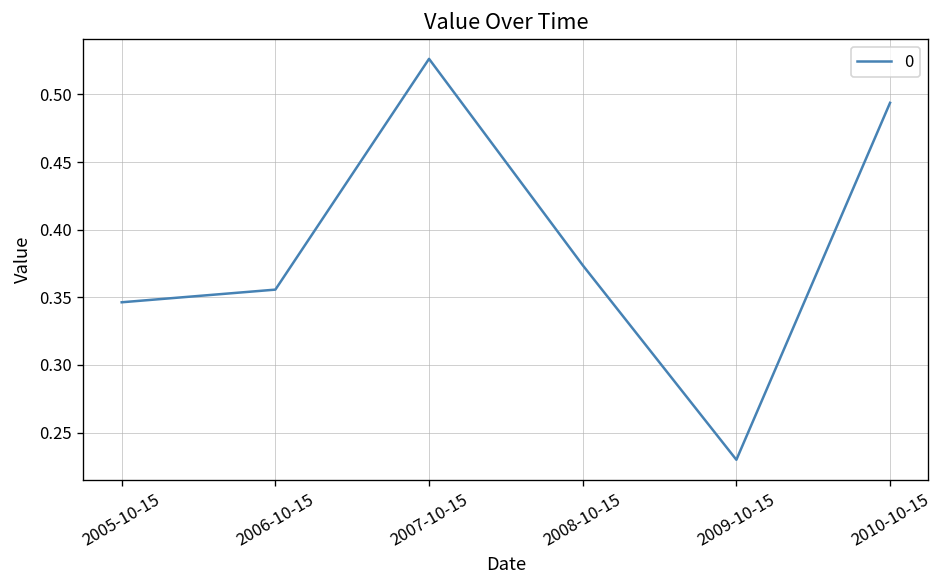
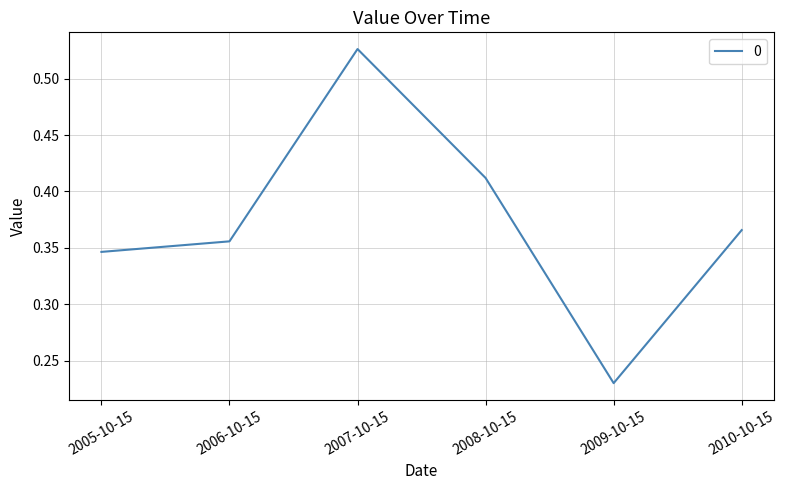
2008-10-15: 0.374 -> 0.412
2010-10-15: 0.494 -> 0.366
